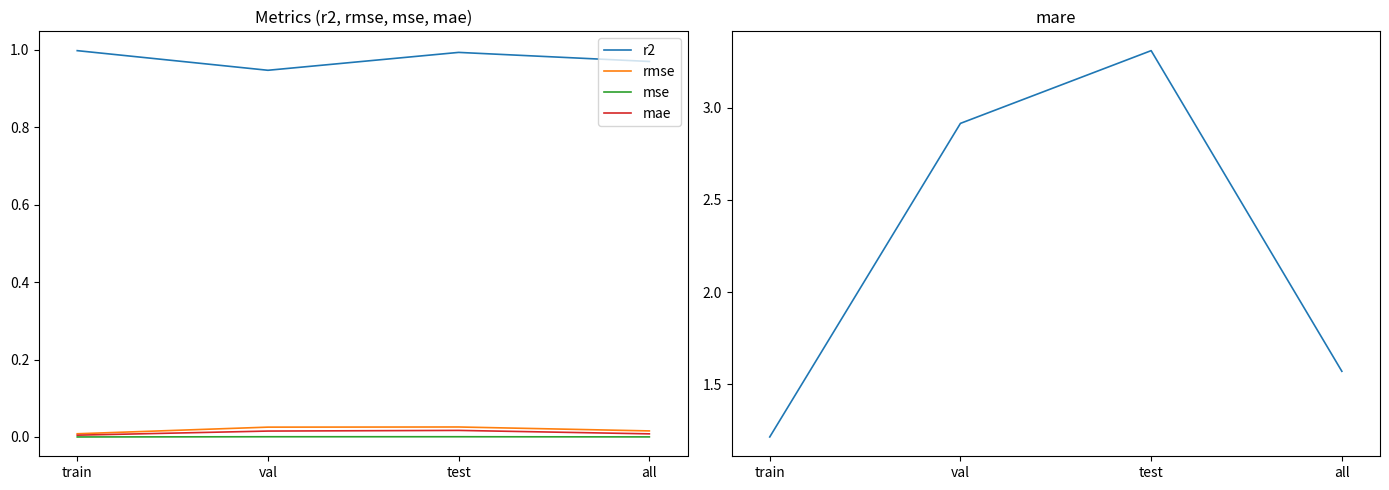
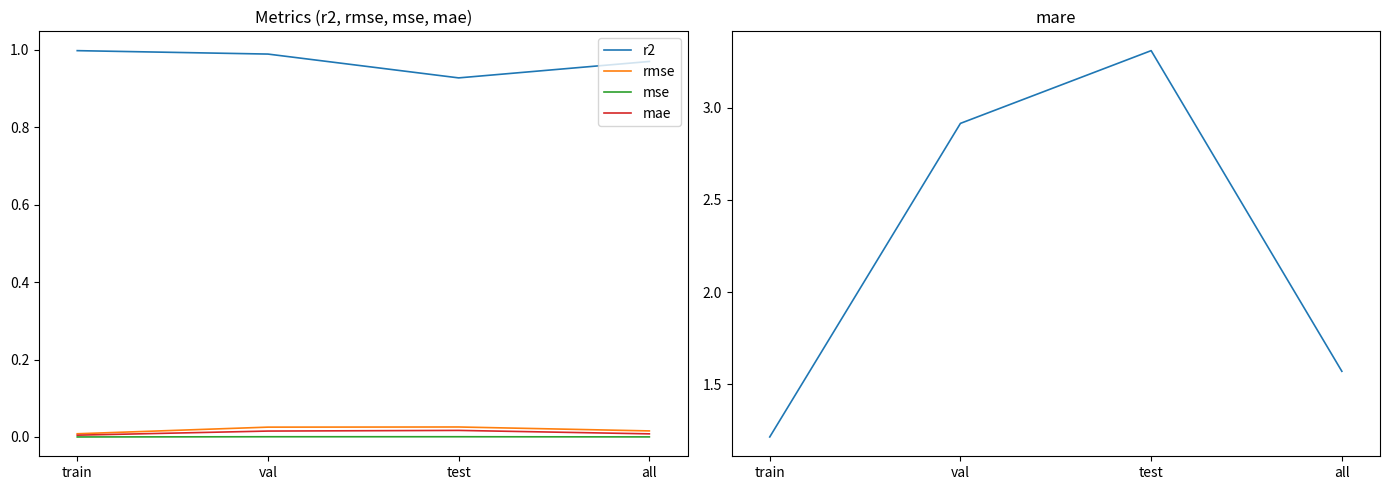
Metrics (r2, rmse, mse, mae), r2, val: 0.95 -> 0.99
Metrics (r2, rmse, mse, mae), r2, test: 0.99 -> 0.93
